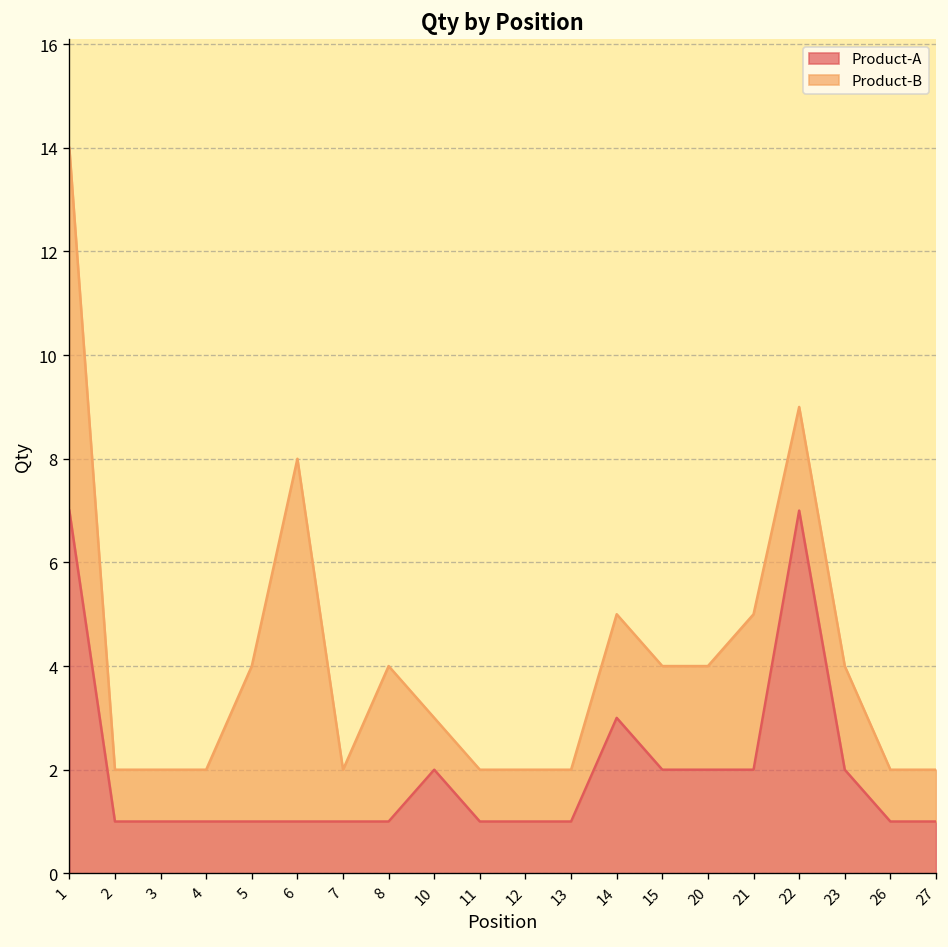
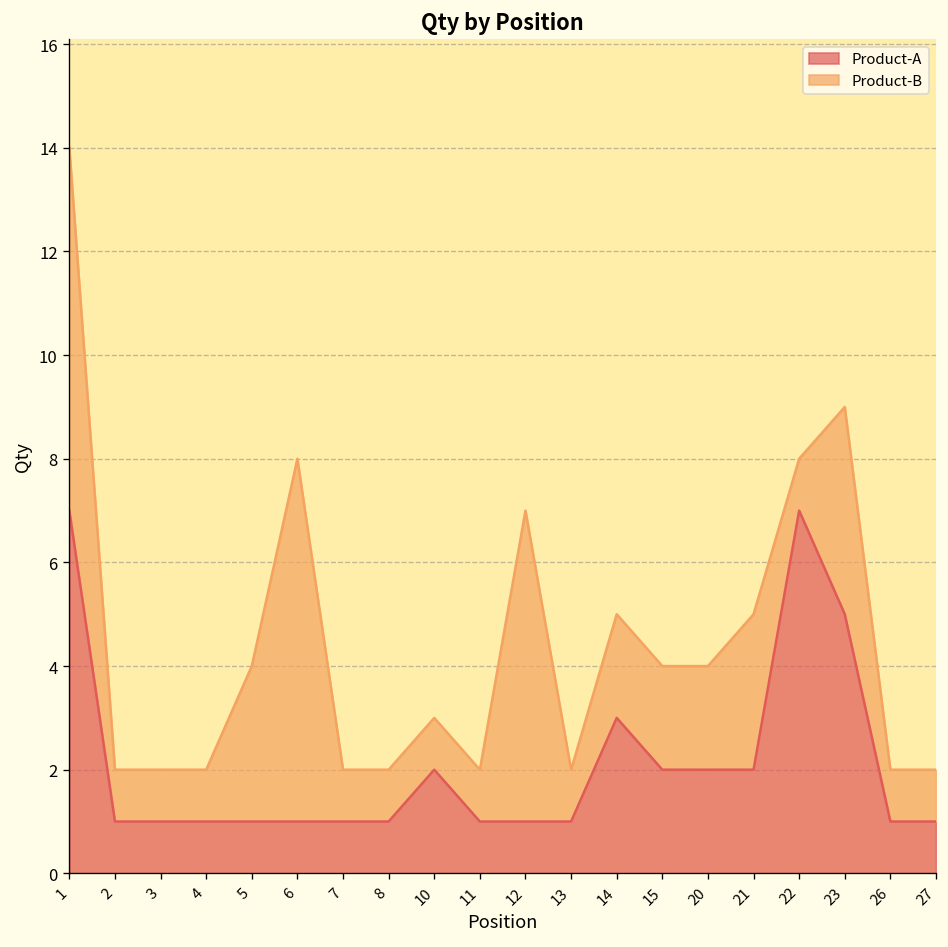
Product-B, 8: 3 -> 1
Product-B, 12: 1 -> 6
Product-B, 22: 2 -> 1
Product-A, 23: 2 -> 5
Product-B, 23: 2 -> 4
